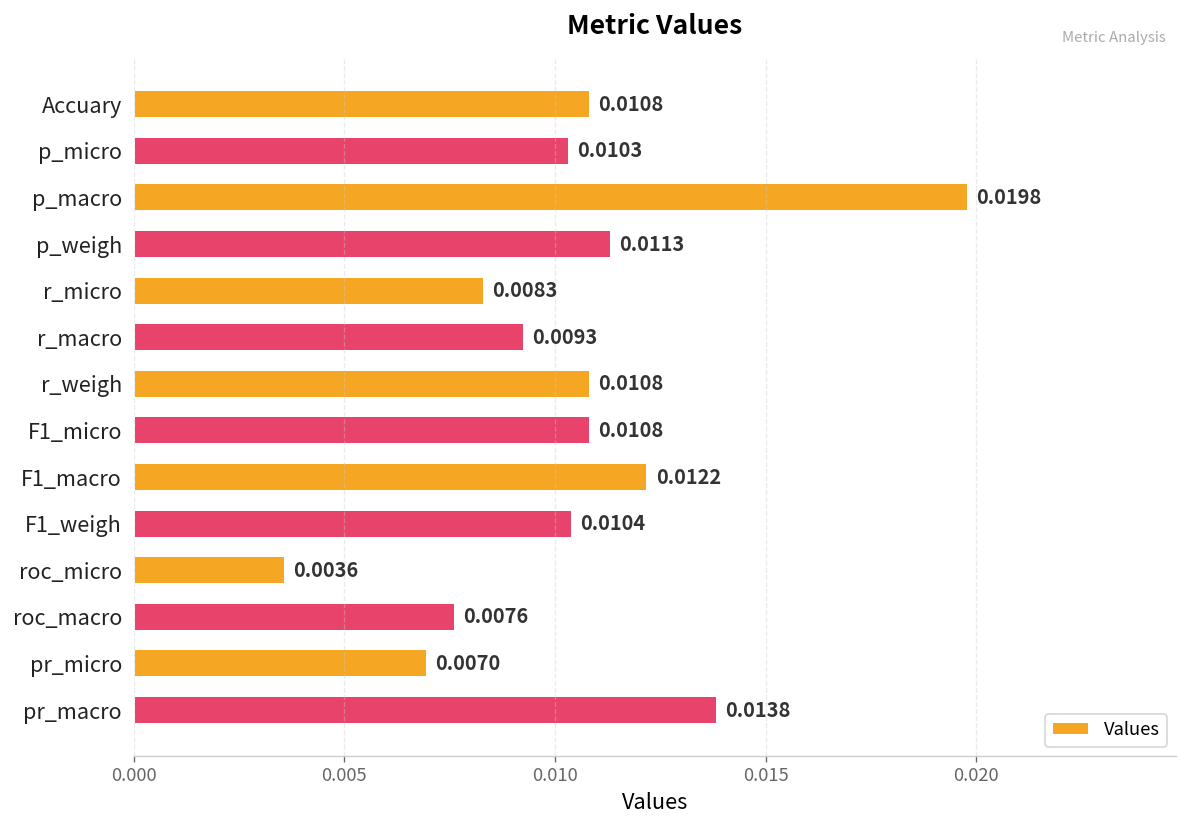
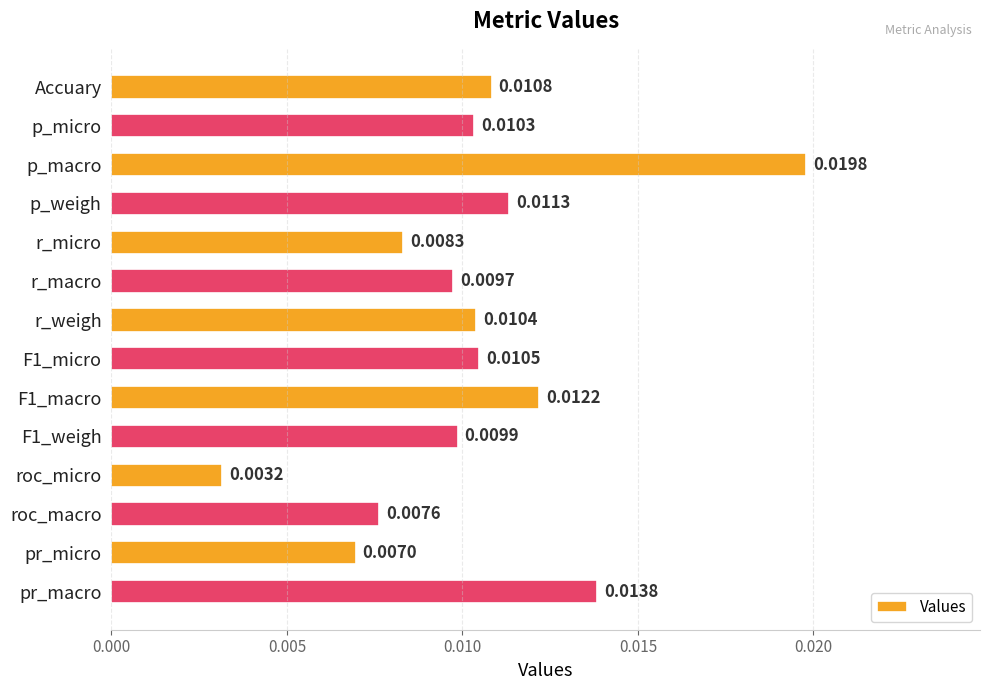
r_macro: 0.0093 -> 0.0097
r_weigh: 0.0108 -> 0.0104
F1_micro: 0.0108 -> 0.0105
F1_weigh: 0.0104 -> 0.0099
roc_micro: 0.0036 -> 0.0032
